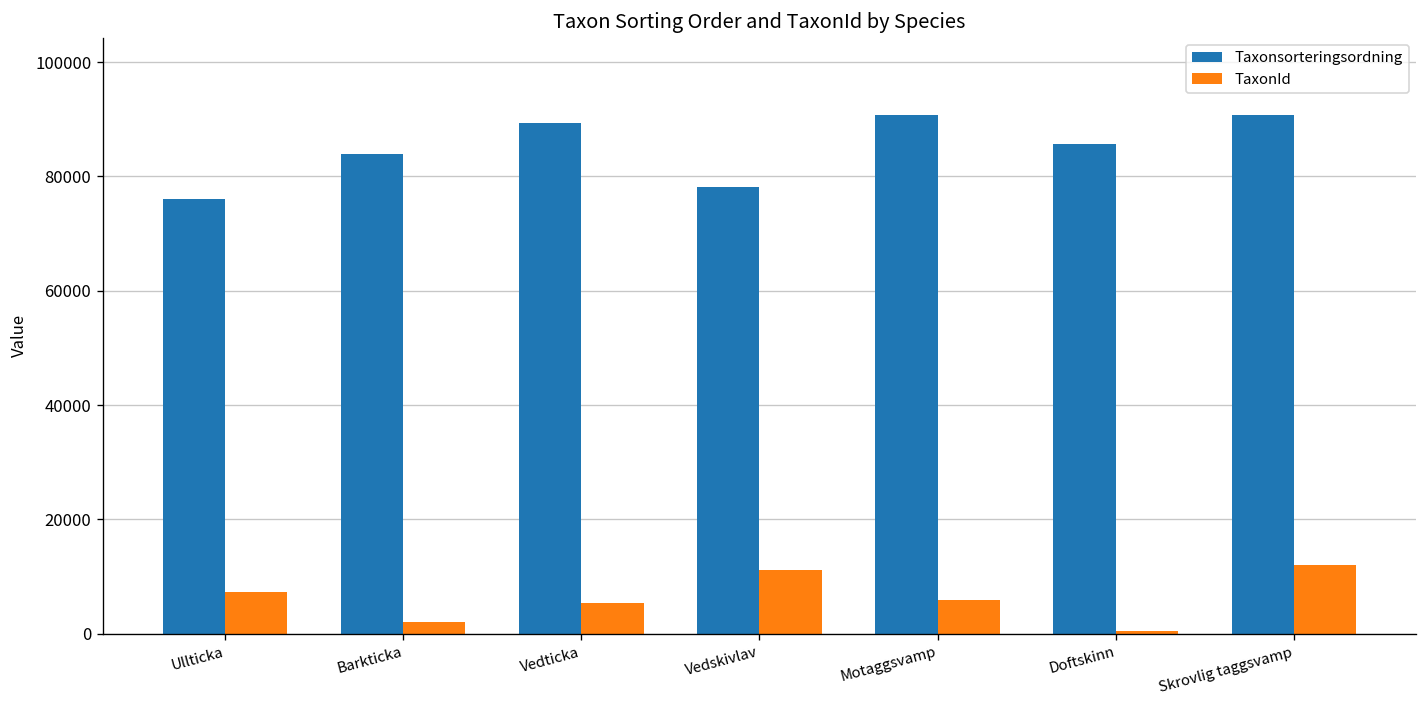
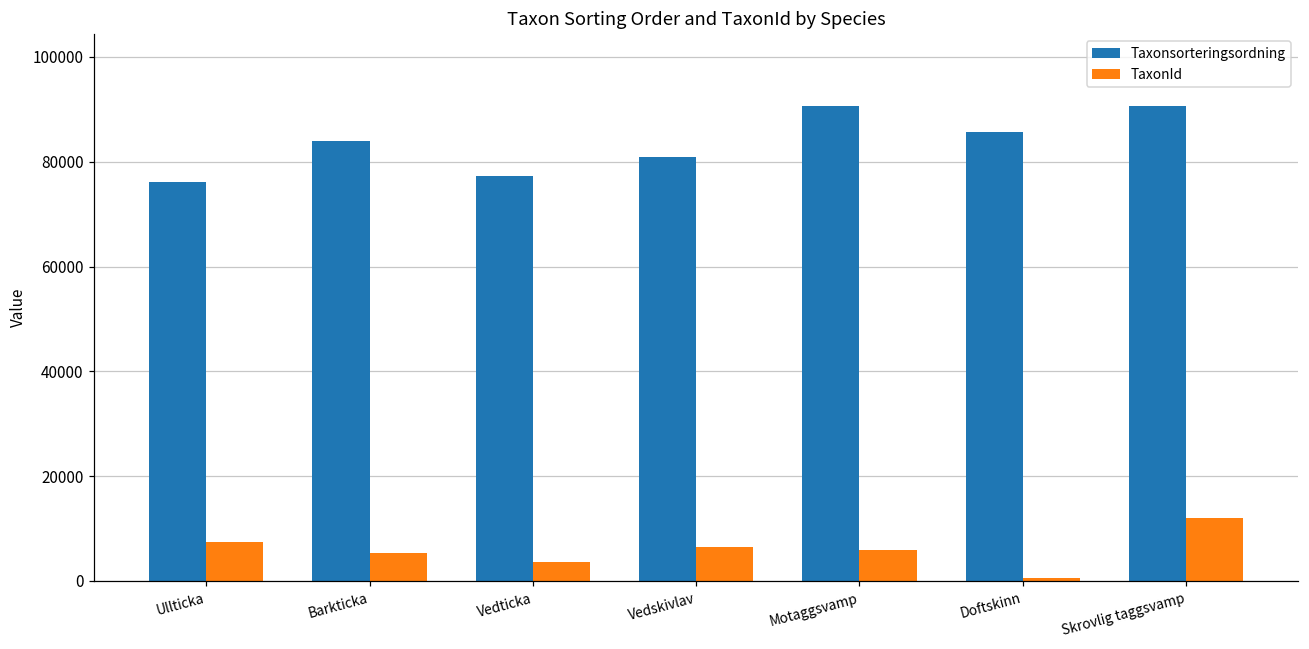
TaxonId, Barkticka: 2000 -> 5000
Taxonsorteringsordning, Vedticka: 89000 -> 77000
TaxonId, Vedticka: 5000 -> 4000
Taxonsorteringsordning, Vedskivlav: 78000 -> 81000
TaxonId, Vedskivlav: 11000 -> 6000
